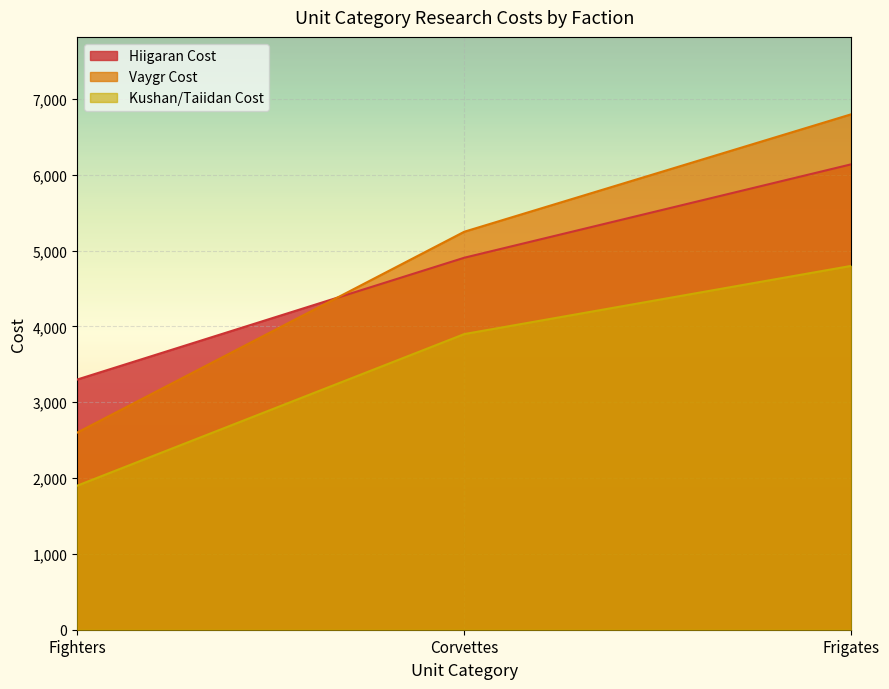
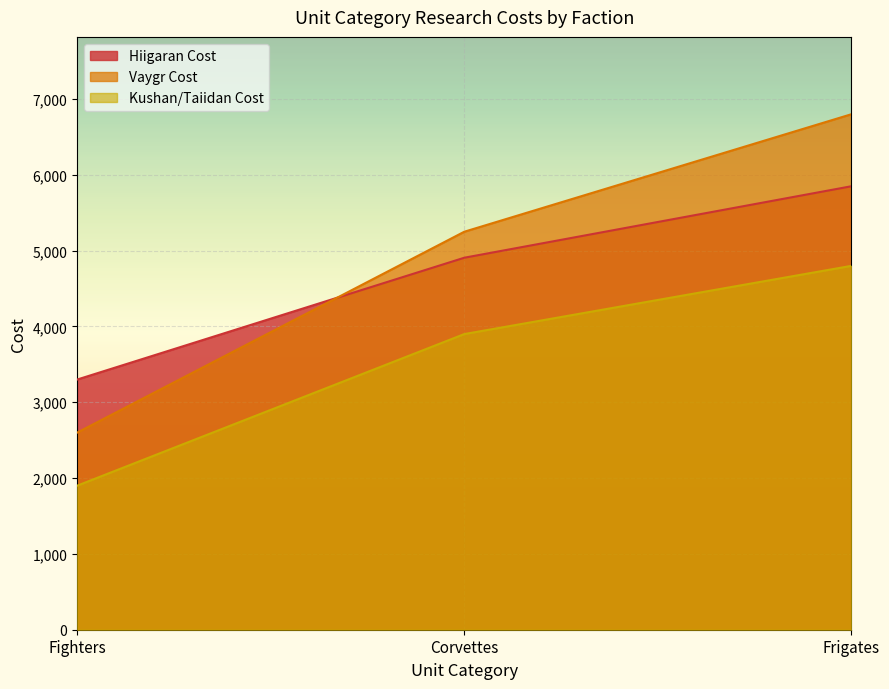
Hiigaran Cost, Frigates: 6,100 -> 5,900
